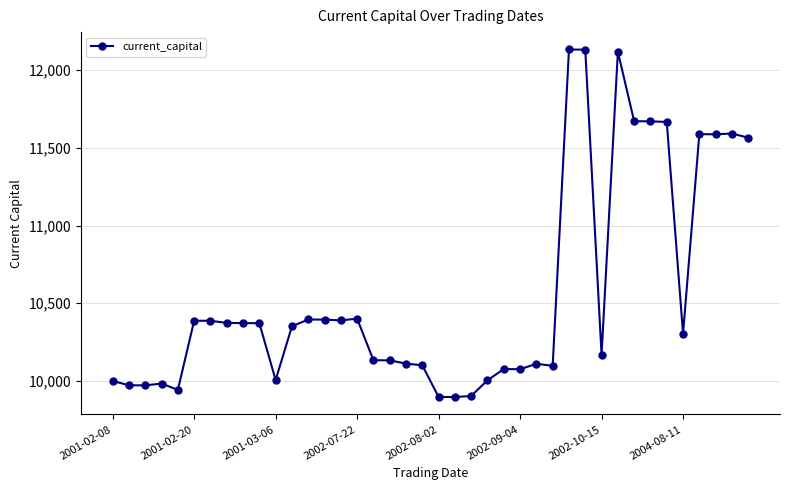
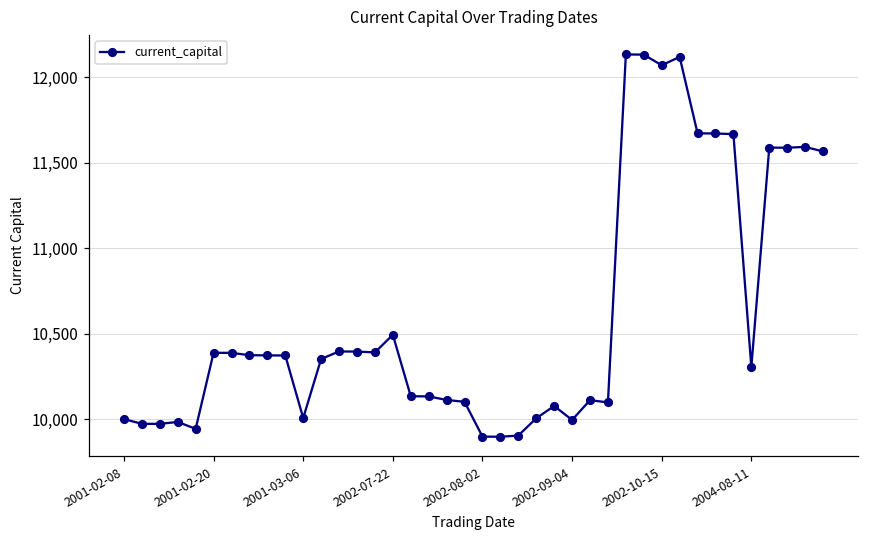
2002-07-22: 10,400 -> 10,490
2002-09-04: 10,080 -> 9,990
2002-10-15: 10,170 -> 12,070
